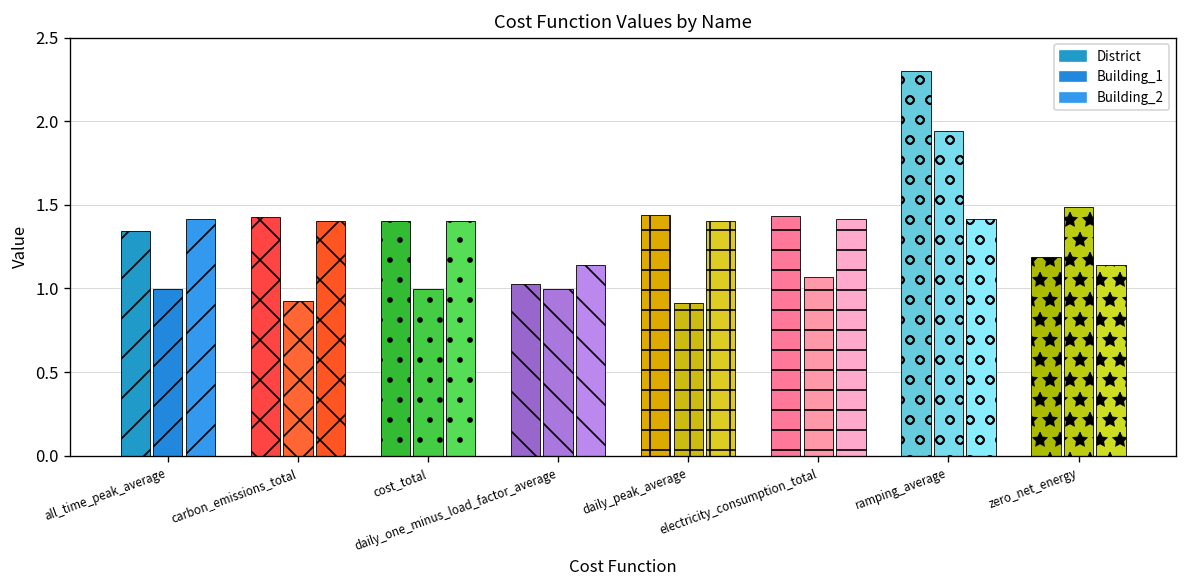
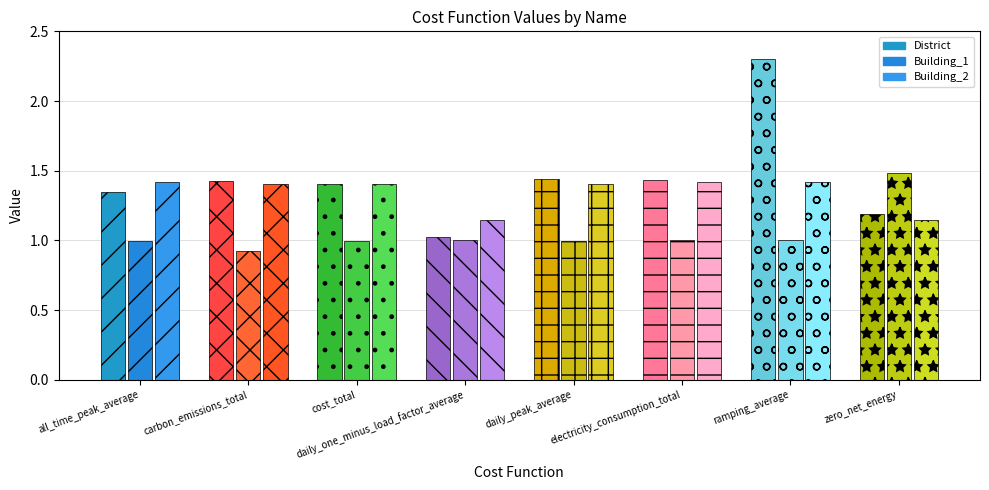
daily_peak_average: 0.92 -> 1.00
electricity_consumption_total: 1.07 -> 1.00
ramping_average: 1.94 -> 1.01
